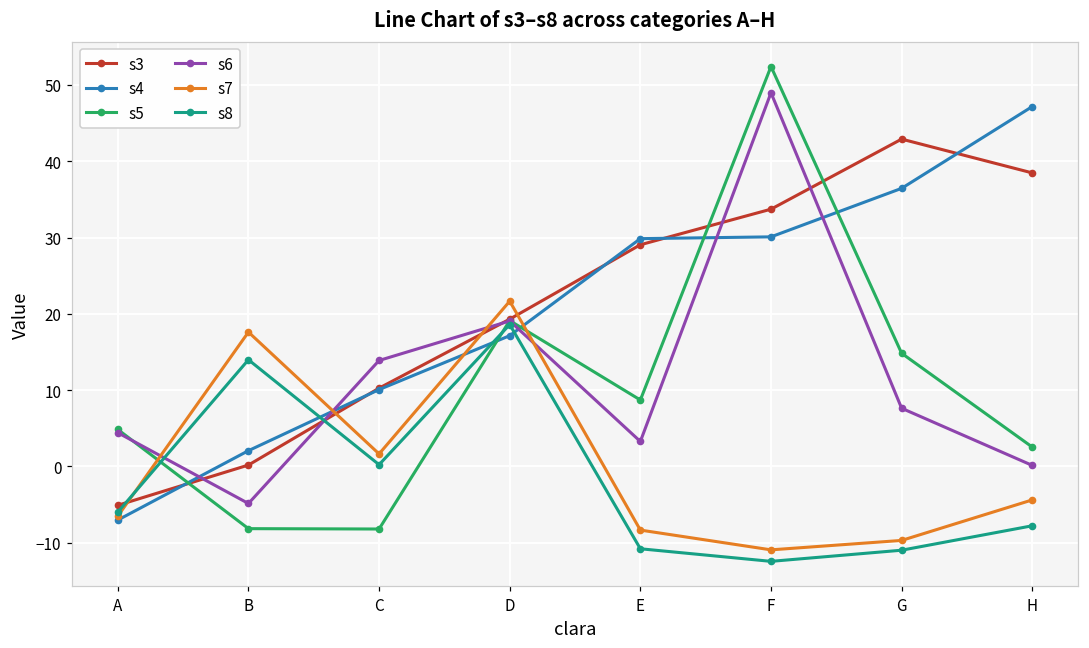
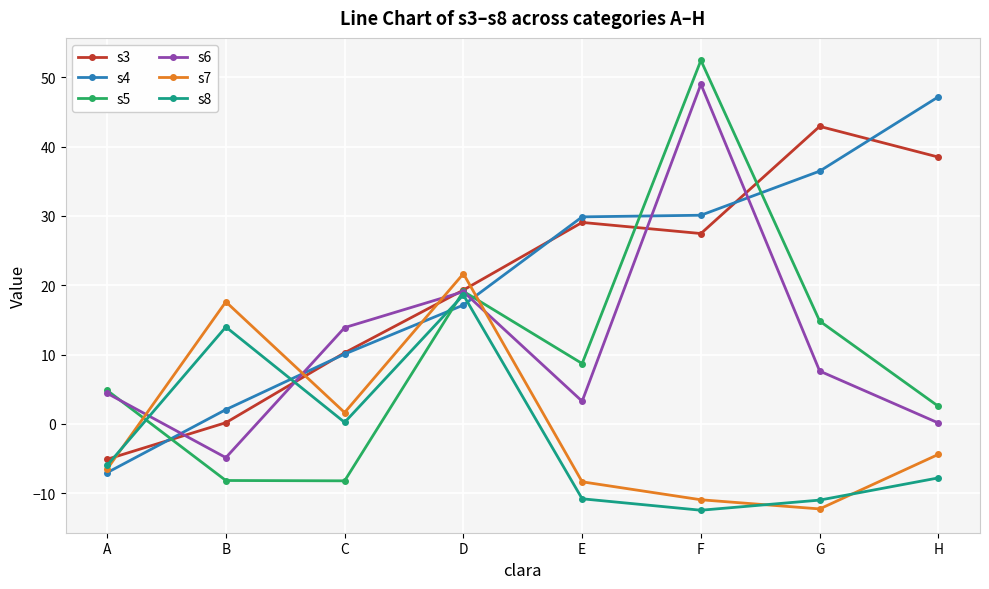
s3, F: 34 -> 27
s7, G: -10 -> -12
